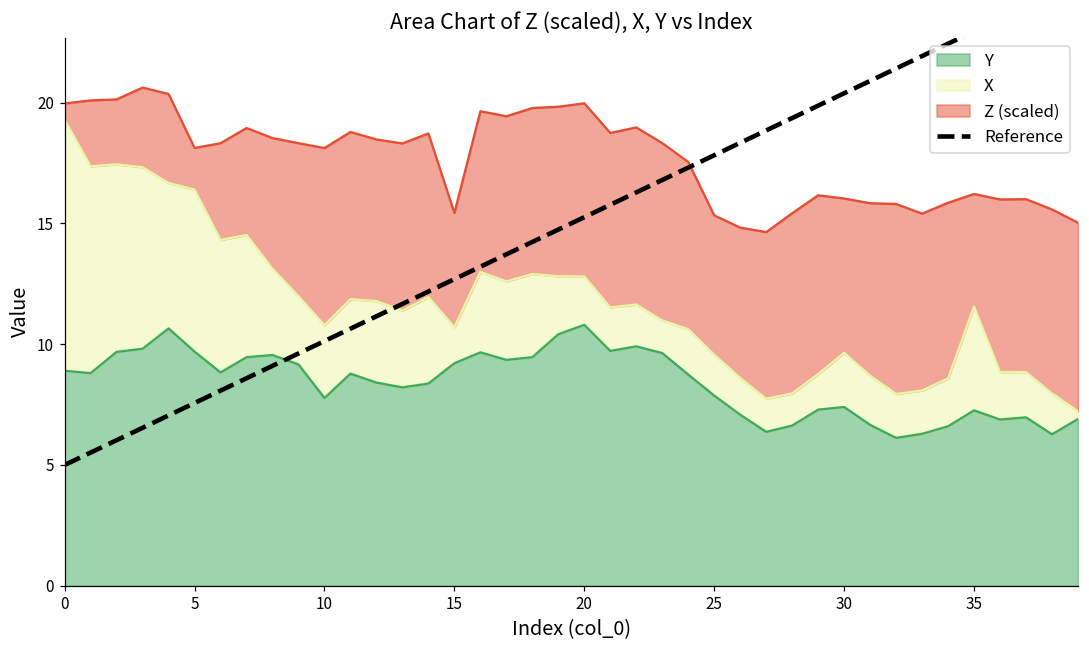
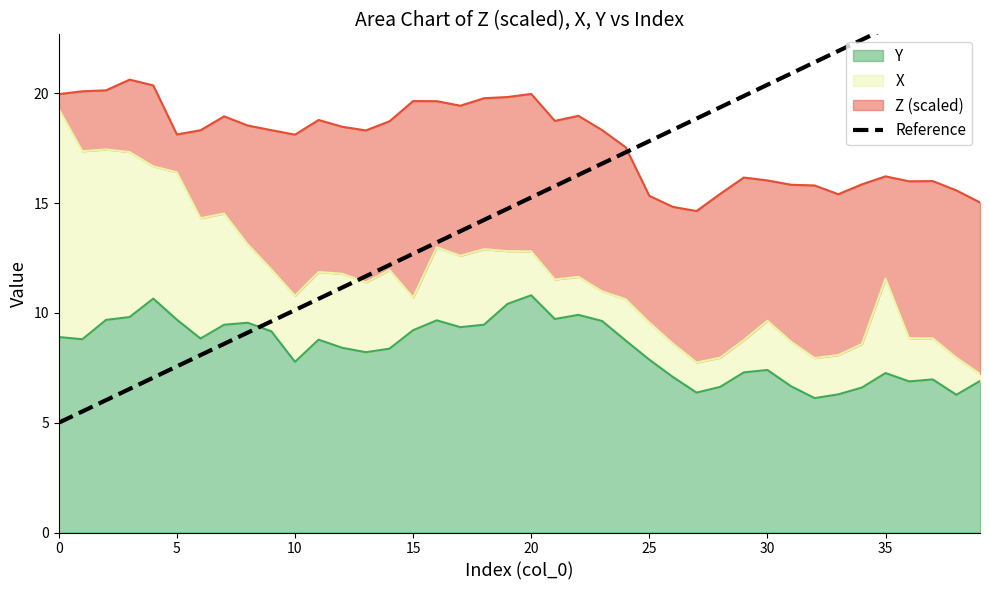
Z (scaled), 15: 15.4 -> 19.6
